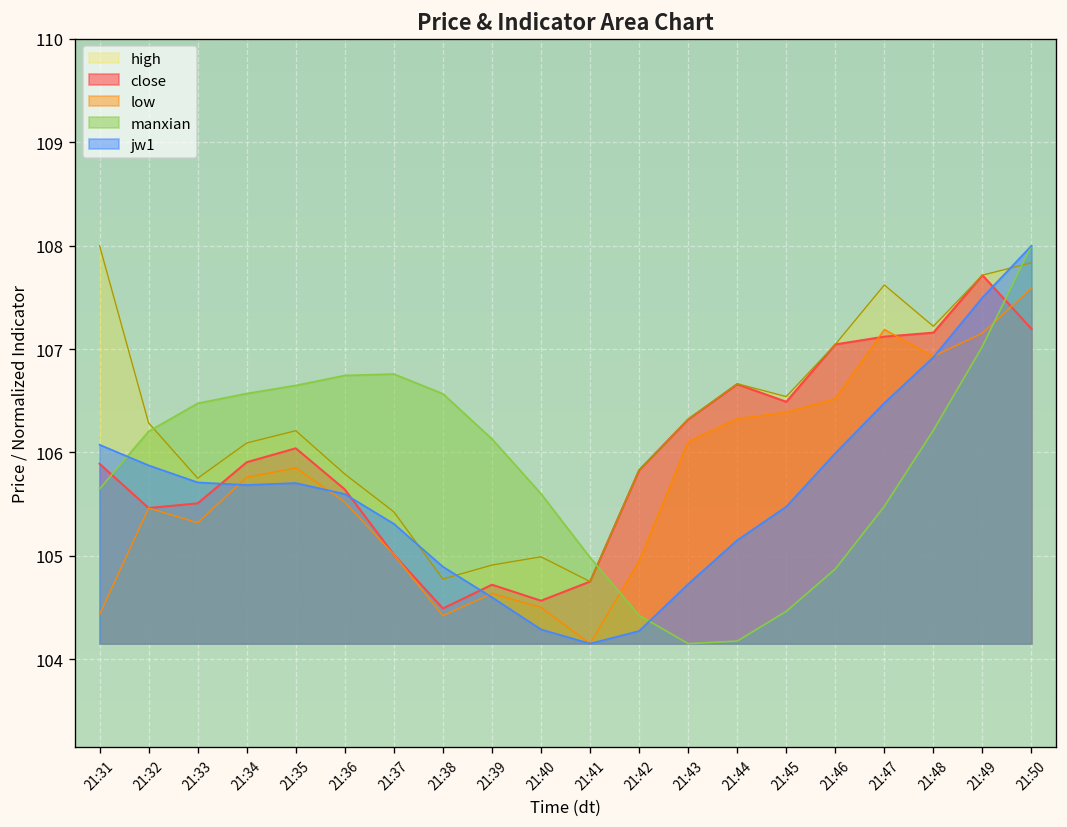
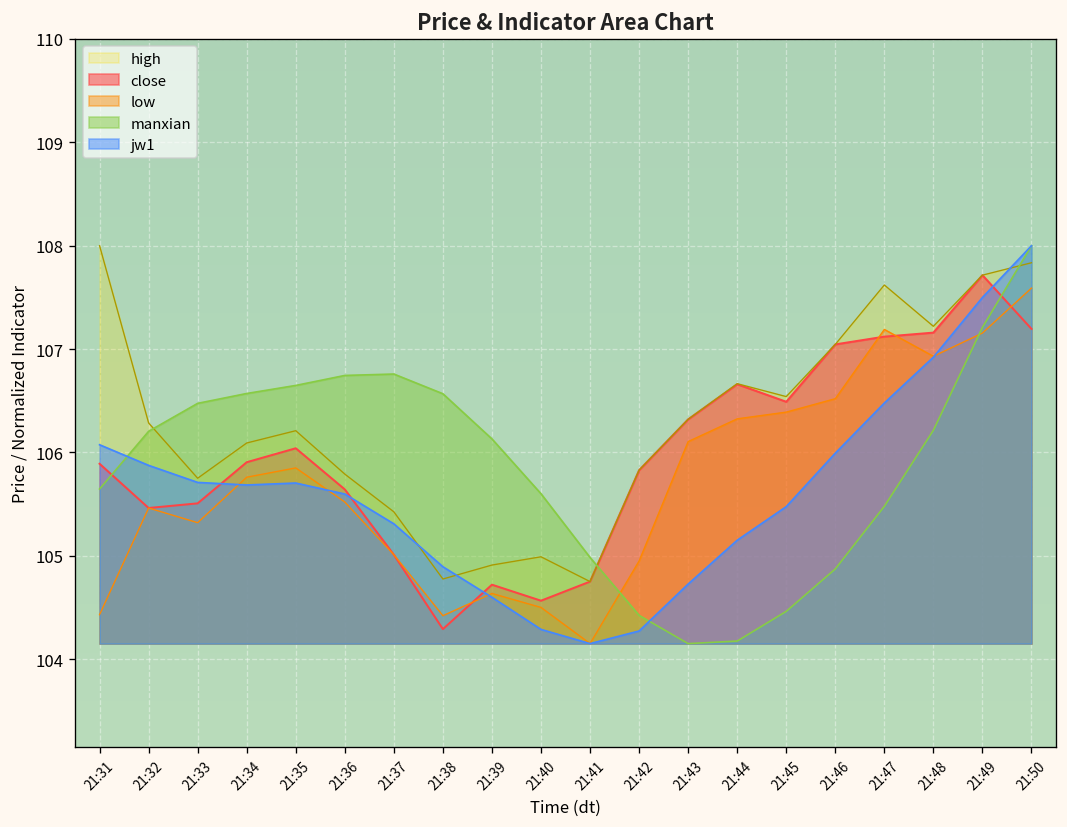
close, 21:38: 104.5 -> 104.3
manxian, 21:49: 107.0 -> 107.2
